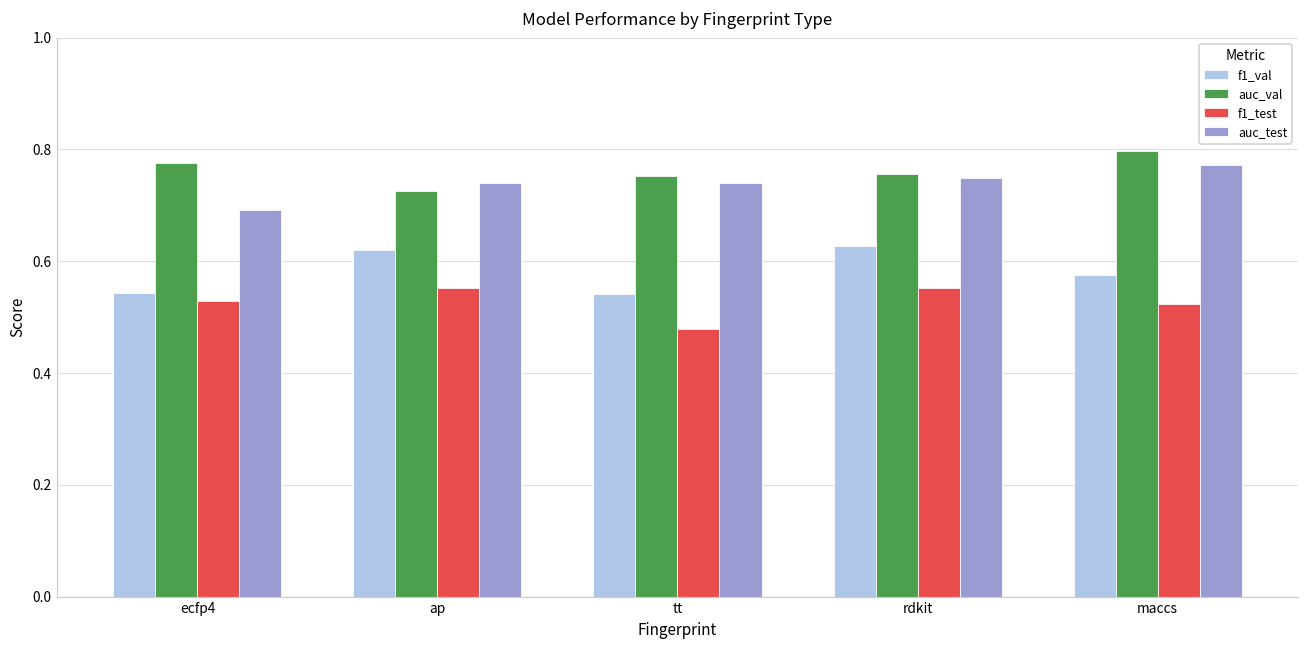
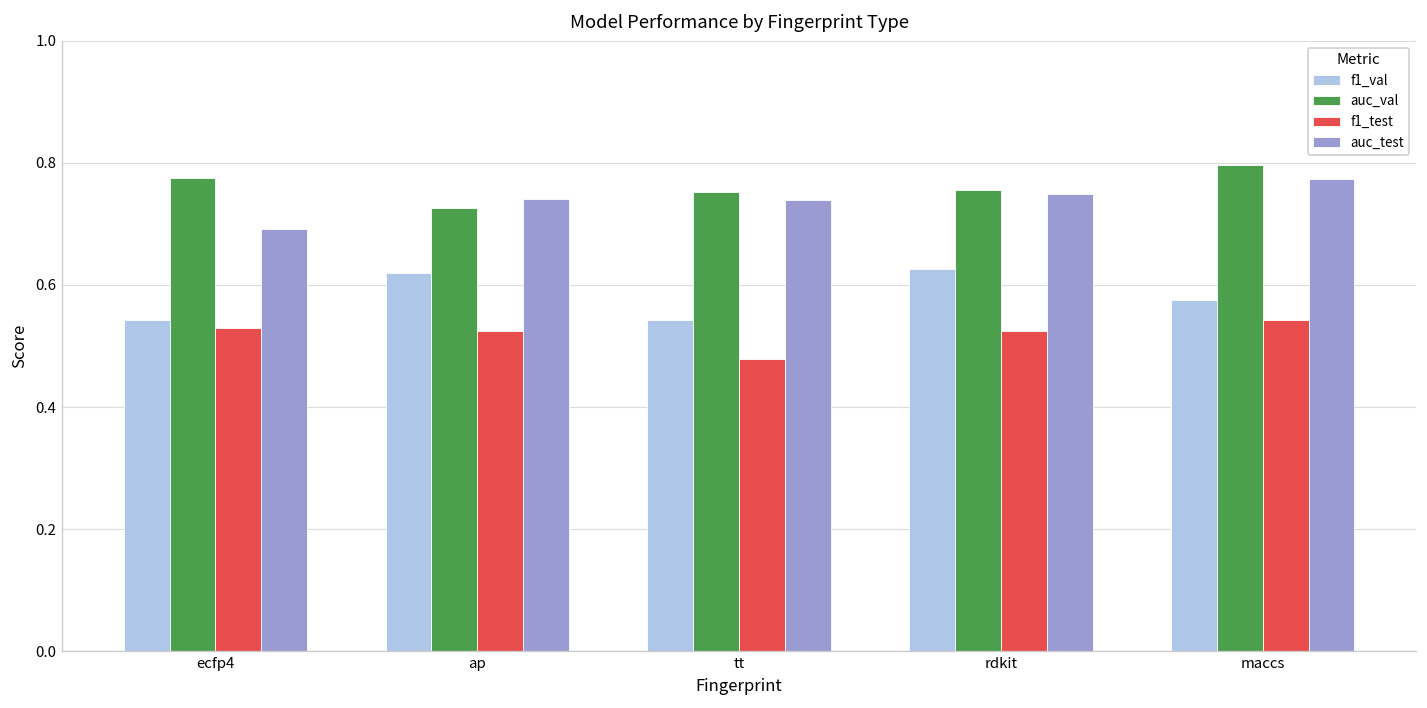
f1_test, ap: 0.55 -> 0.52
f1_test, rdkit: 0.55 -> 0.52
f1_test, maccs: 0.52 -> 0.54
